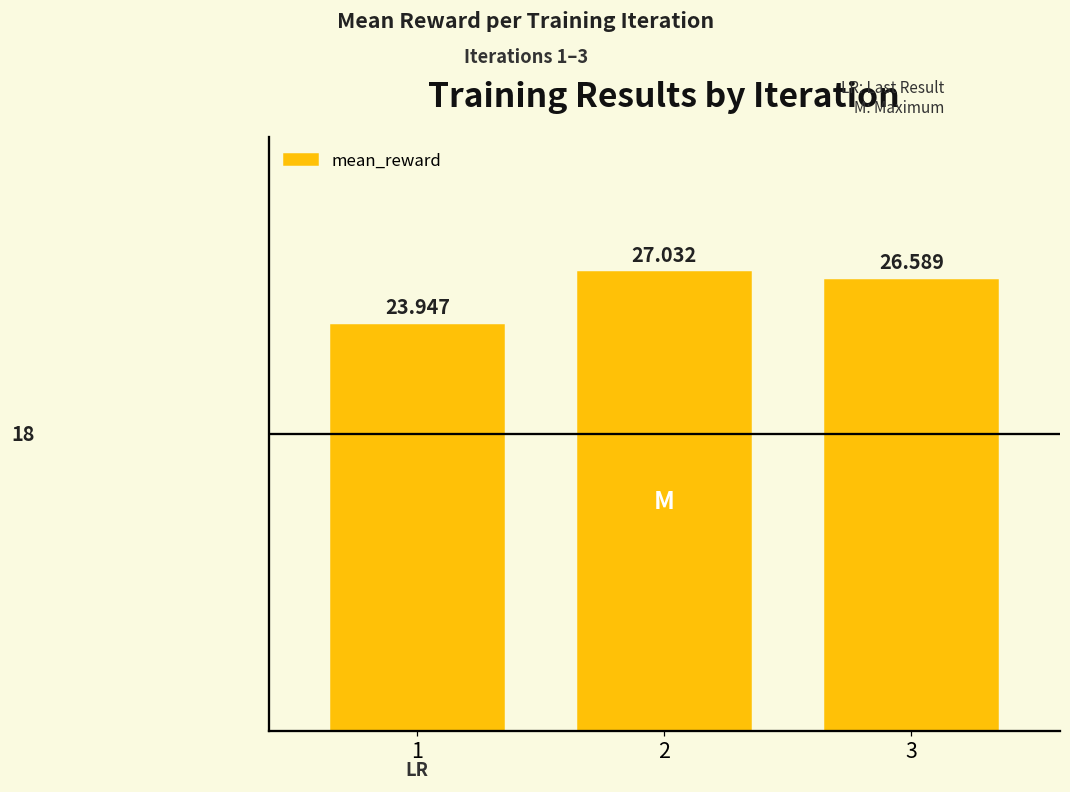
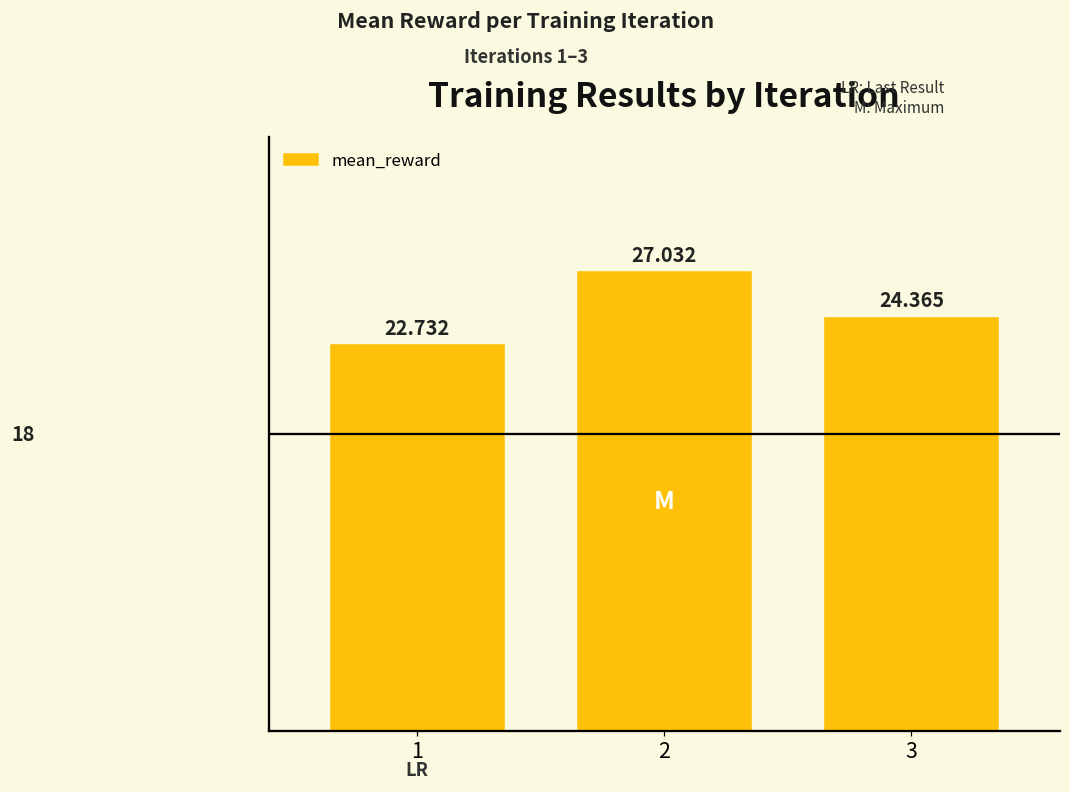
1: 23.947 -> 22.732
3: 26.589 -> 24.365
